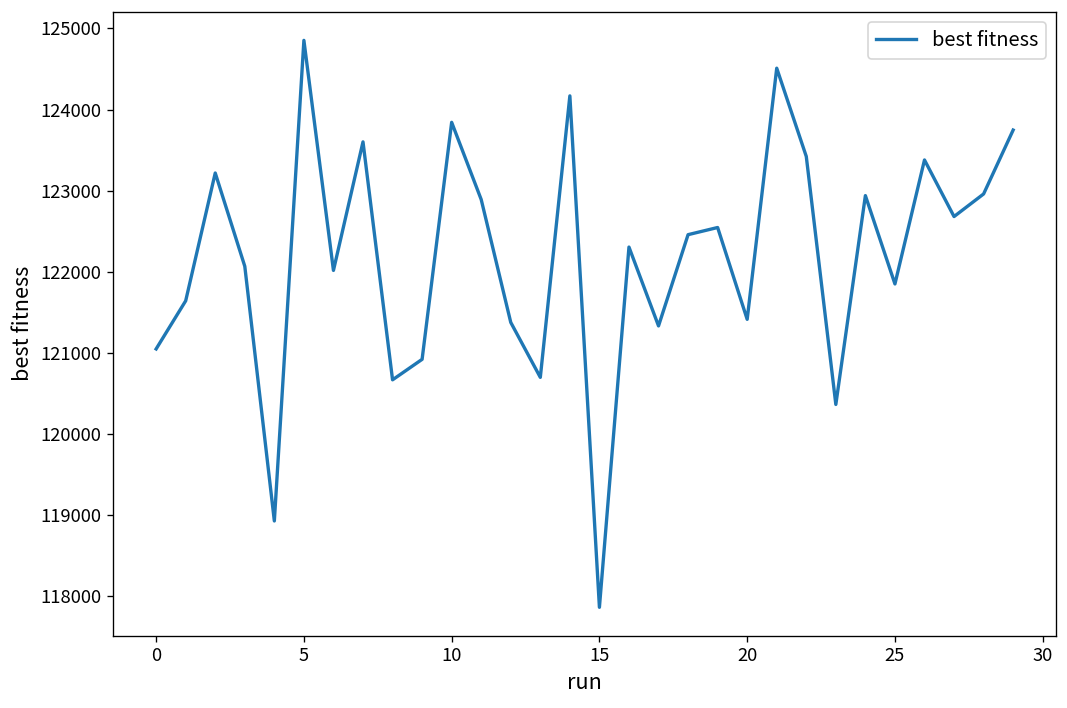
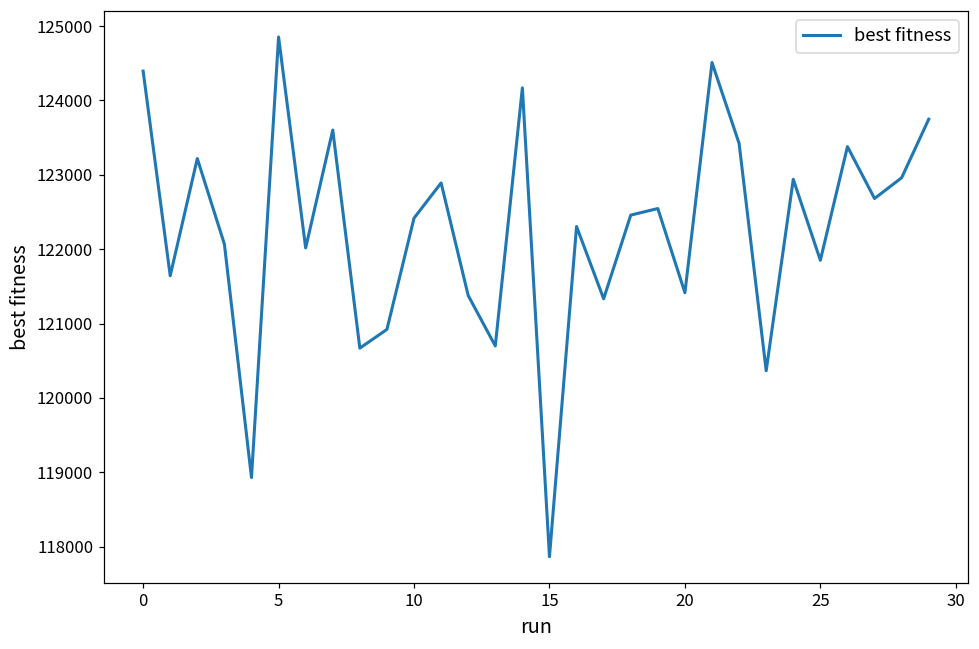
0: 121000 -> 124400
10: 123800 -> 122400
